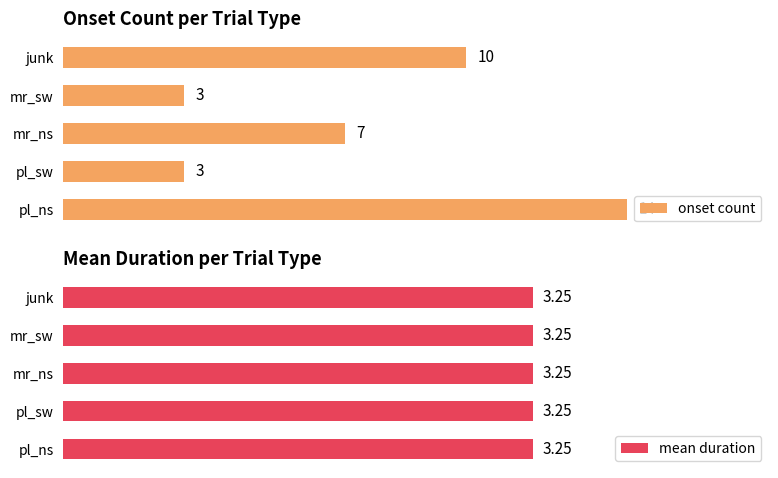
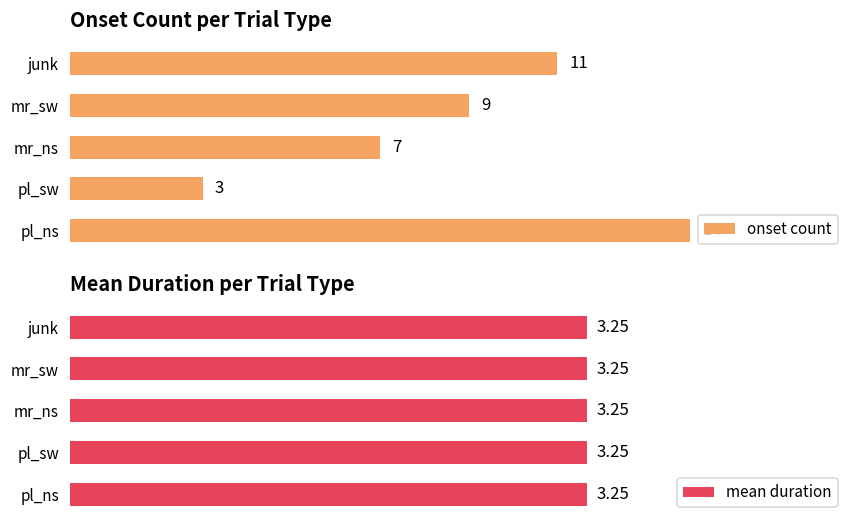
Onset Count per Trial Type, junk: 10 -> 11
Onset Count per Trial Type, mr_sw: 3 -> 9
